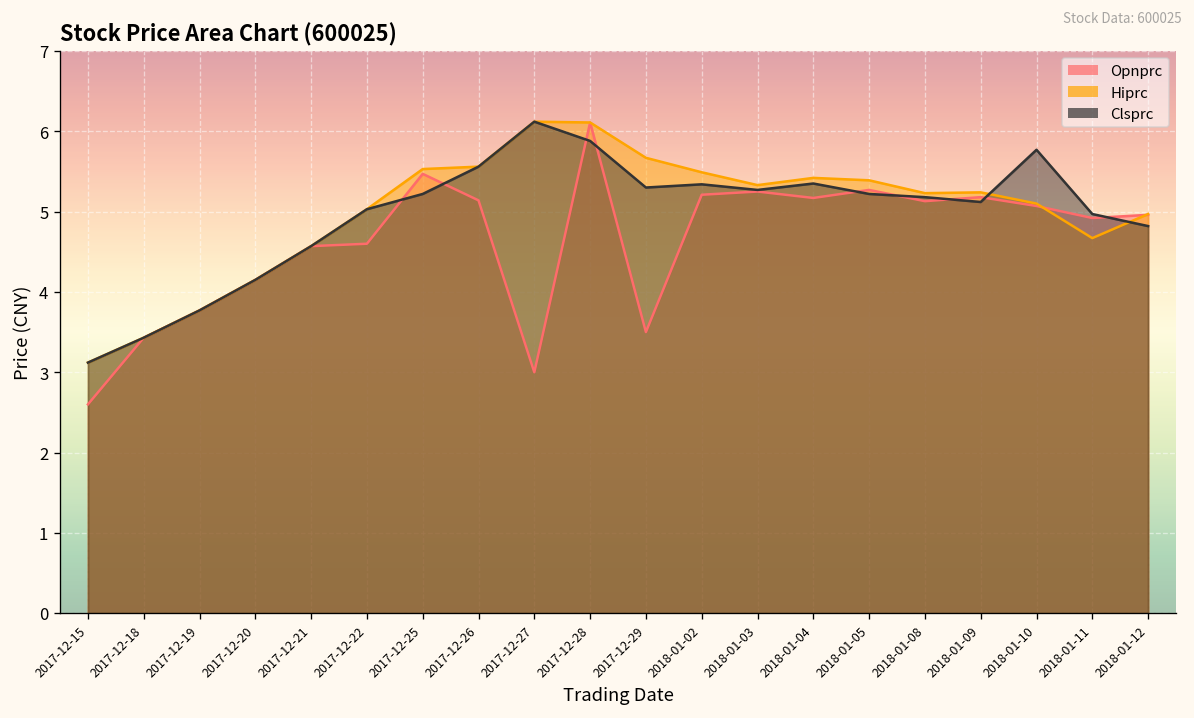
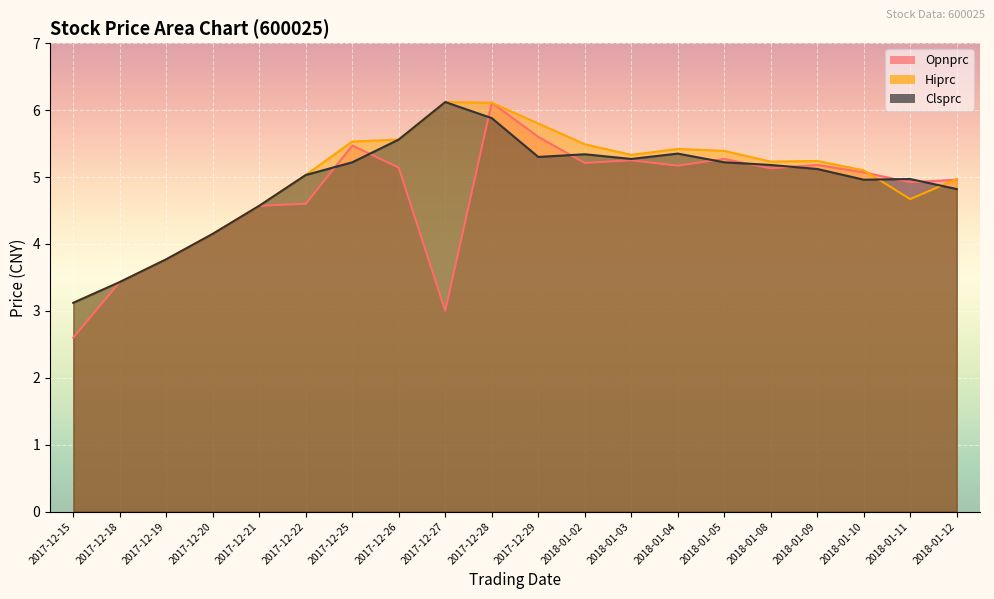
Opnprc, 2017-12-29: 3.5 -> 5.6
Hiprc, 2017-12-29: 5.7 -> 5.8
Clsprc, 2018-01-10: 5.8 -> 5.0
